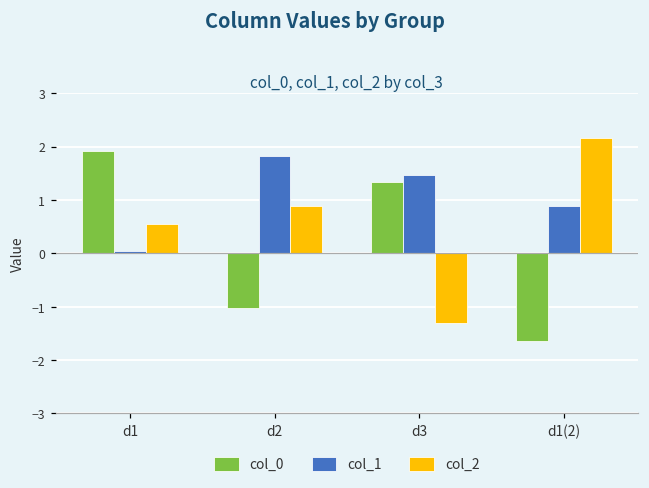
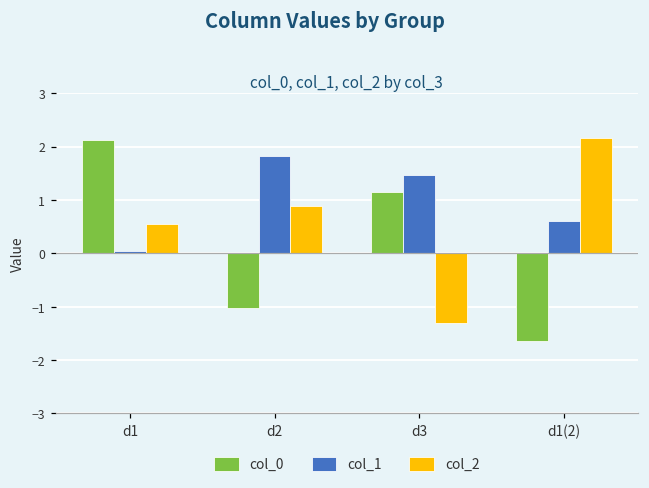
col_0, d1: 1.9 -> 2.1
col_0, d3: 1.3 -> 1.1
col_1, d1(2): 0.9 -> 0.6
